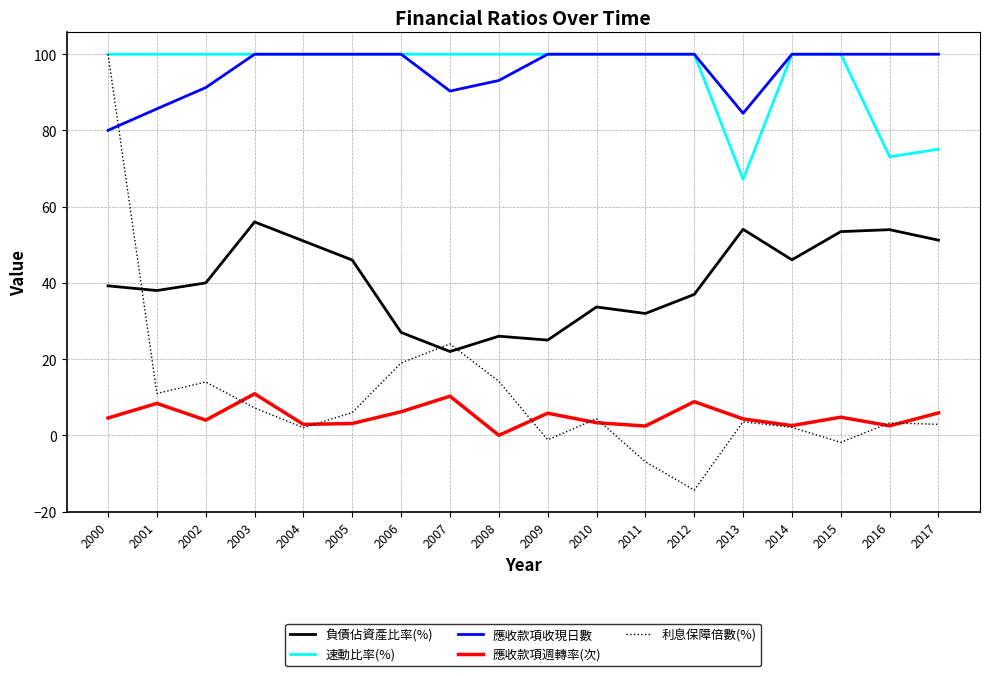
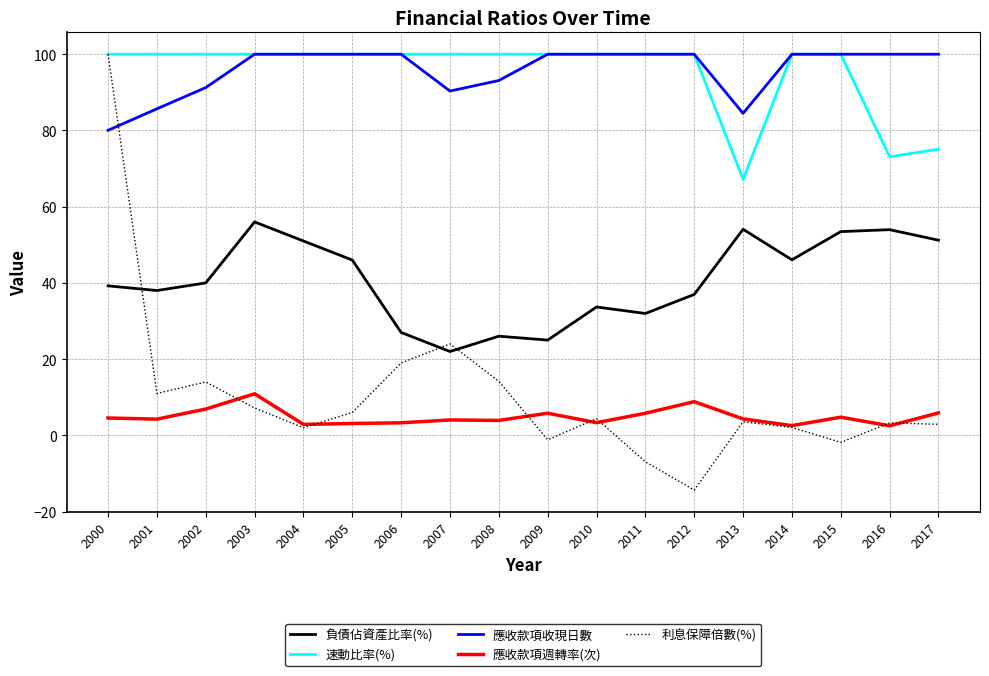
應收款項週轉率(次), 2001: 8 -> 4
應收款項週轉率(次), 2002: 4 -> 7
應收款項週轉率(次), 2006: 6 -> 3
應收款項週轉率(次), 2007: 10 -> 4
應收款項週轉率(次), 2008: 0 -> 4
應收款項週轉率(次), 2011: 2 -> 6
